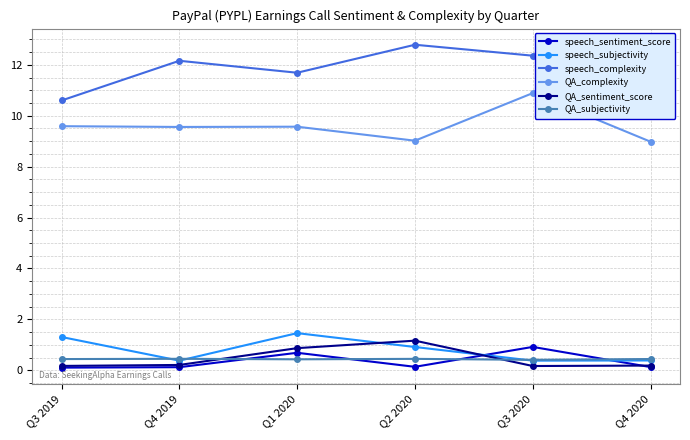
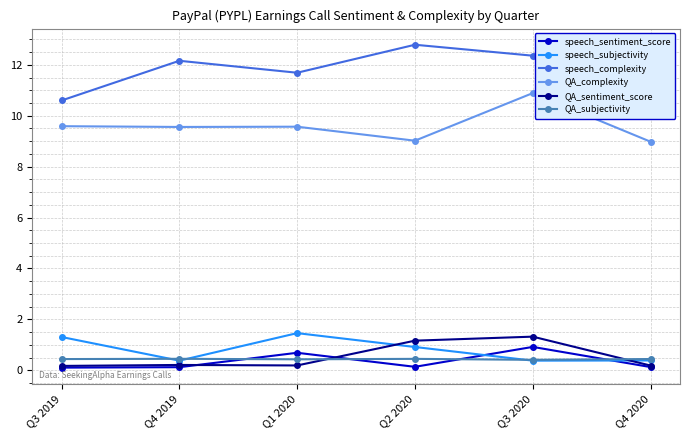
QA_sentiment_score, Q1 2020: 0.9 -> 0.2
QA_sentiment_score, Q3 2020: 0.2 -> 1.3
